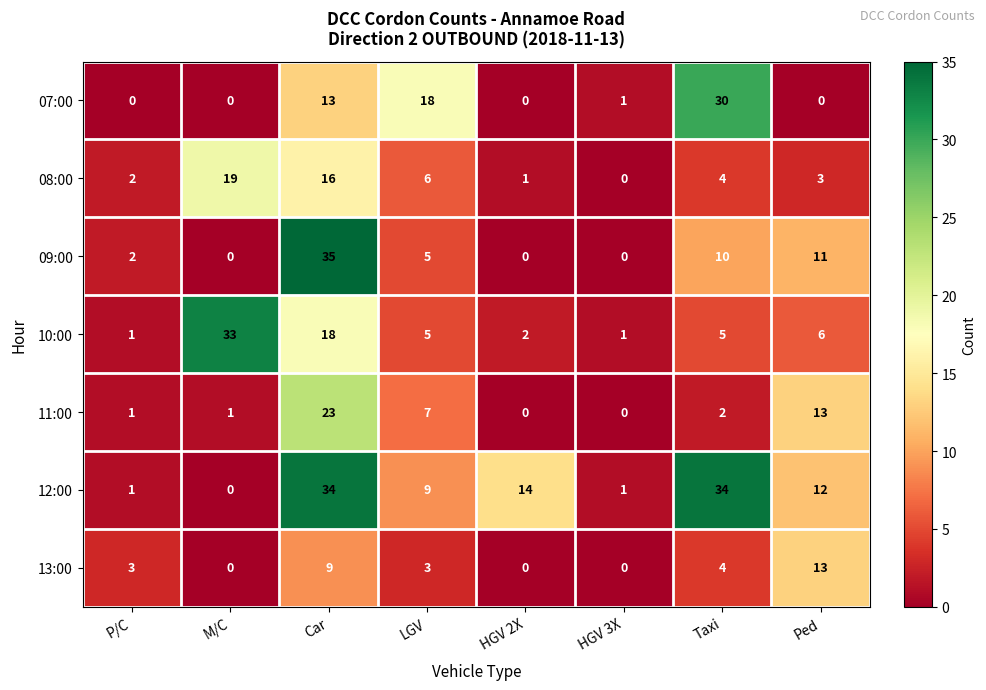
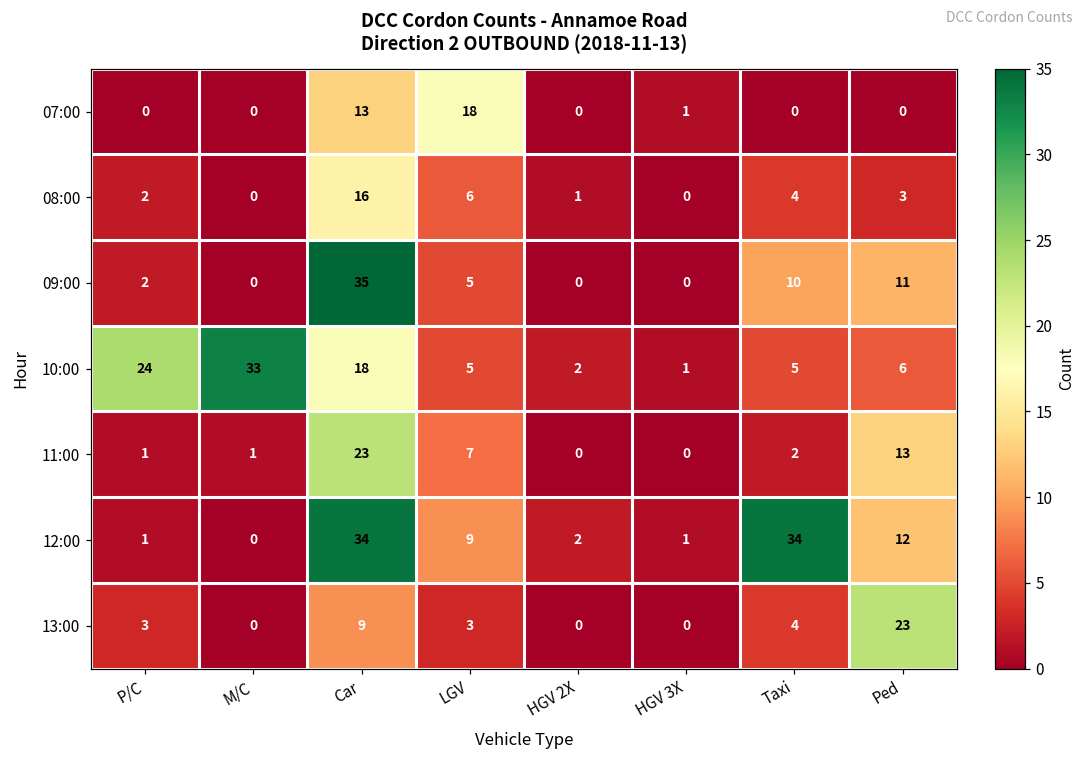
07:00, Taxi: 30 -> 0
08:00, M/C: 19 -> 0
10:00, P/C: 1 -> 24
12:00, HGV 2X: 14 -> 2
13:00, Ped: 13 -> 23
